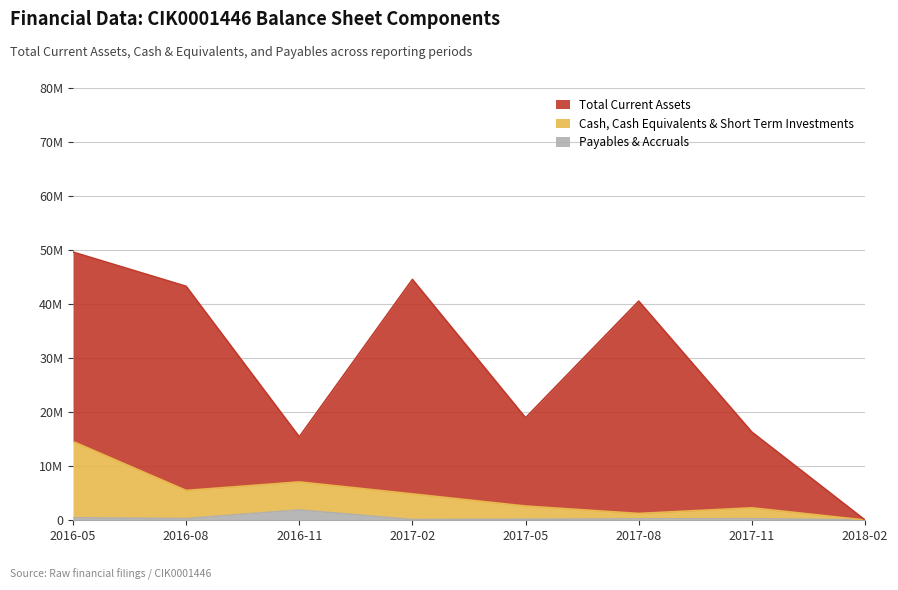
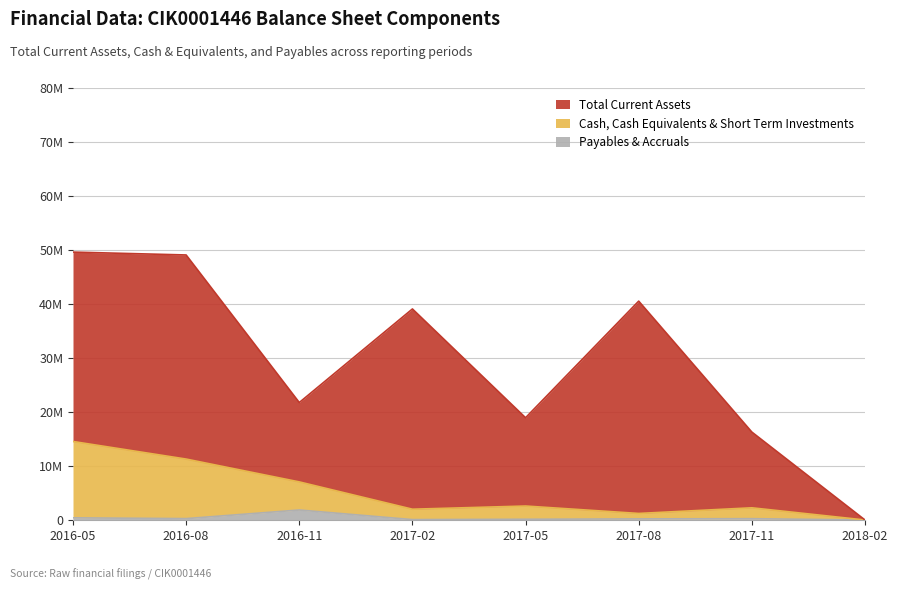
Cash, Cash Equivalents & Short Term Investments, 2016-08: 5000000 -> 11000000
Total Current Assets, 2016-11: 8000000 -> 15000000
Cash, Cash Equivalents & Short Term Investments, 2017-02: 5000000 -> 2000000
Total Current Assets, 2017-02: 40000000 -> 37000000
